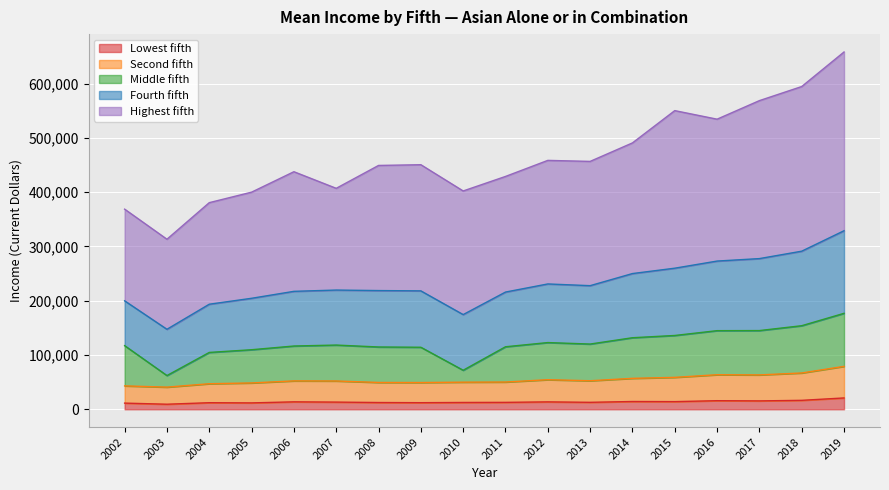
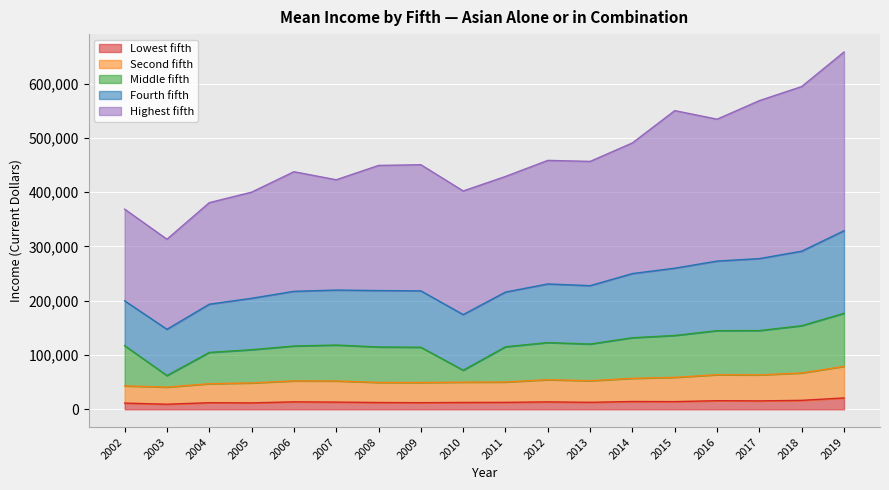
Highest fifth, 2007: 190,000 -> 200,000
